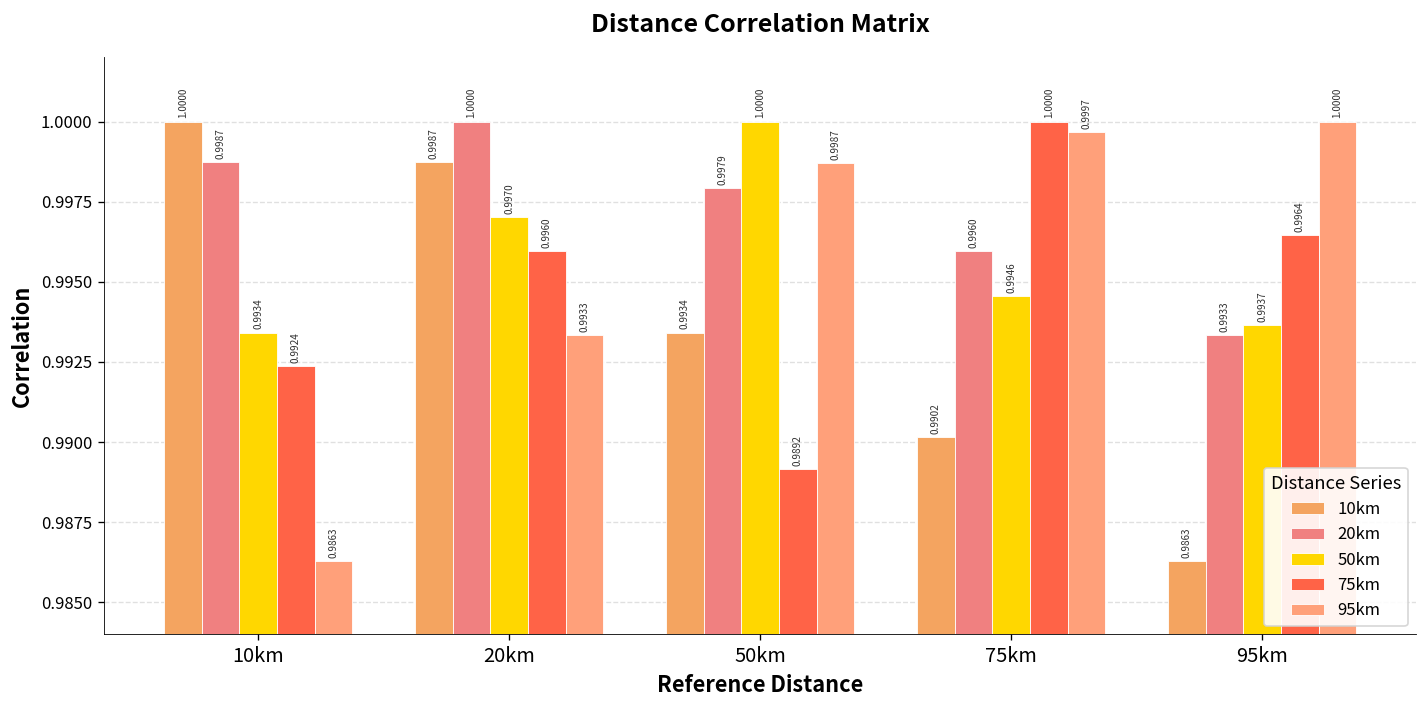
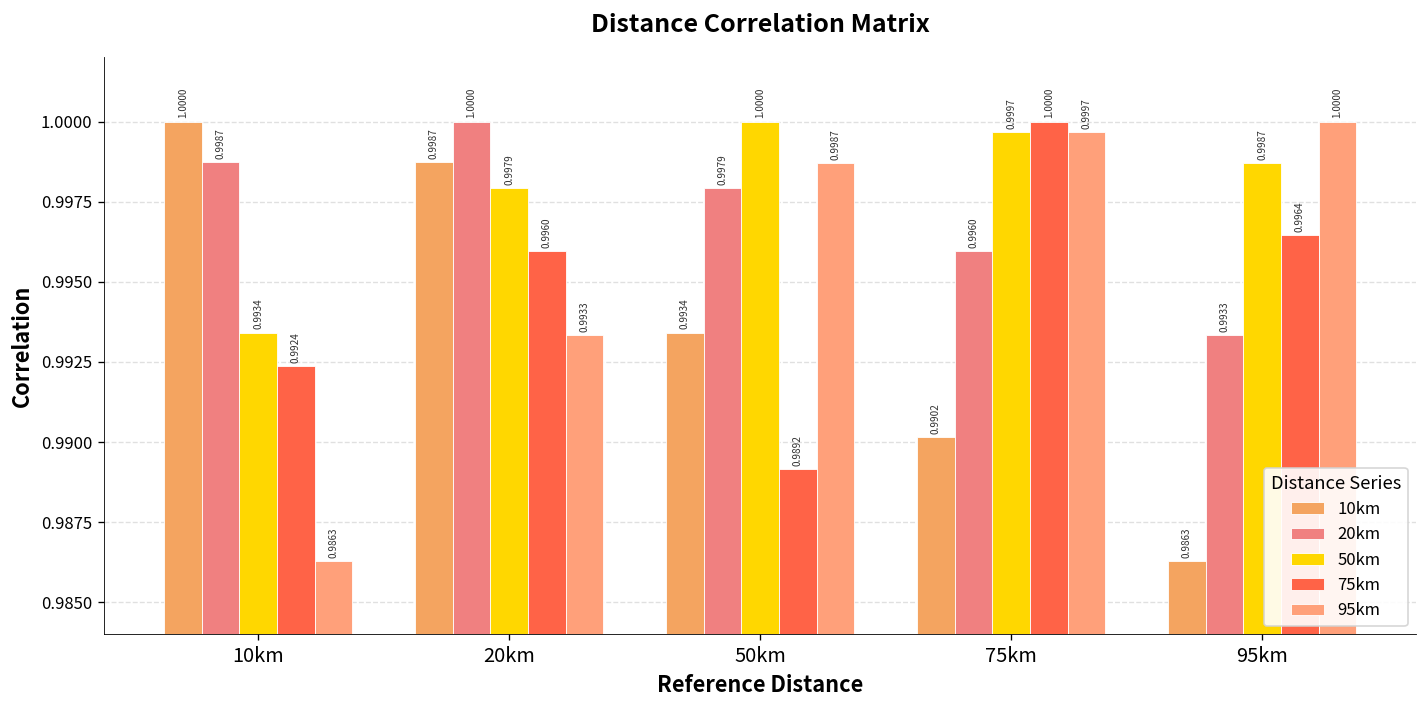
50km, 20km: 0.9970 -> 0.9979
50km, 75km: 0.9946 -> 0.9997
50km, 95km: 0.9937 -> 0.9987
